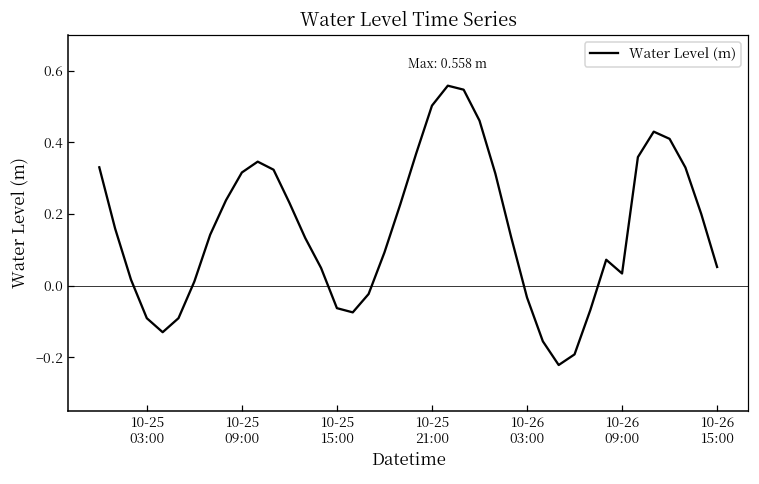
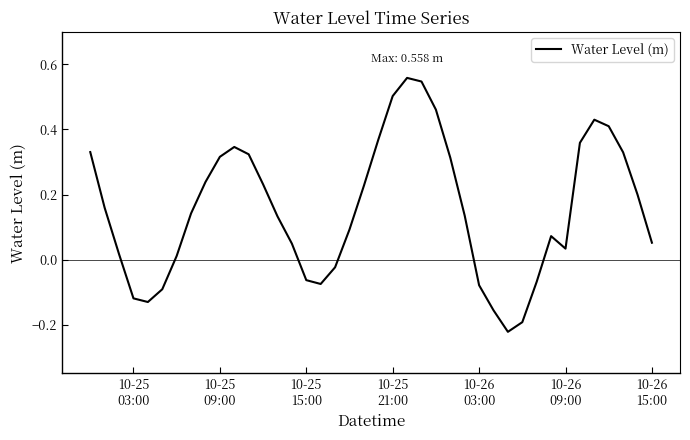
10-25 03:00: -0.09 -> -0.12
10-26 03:00: -0.03 -> -0.08
